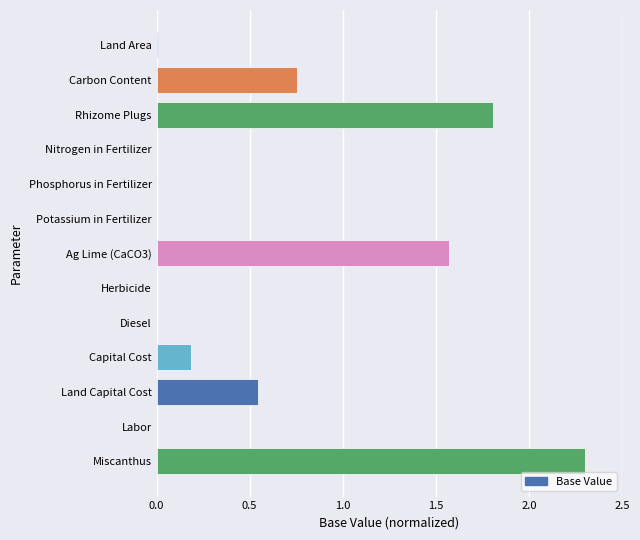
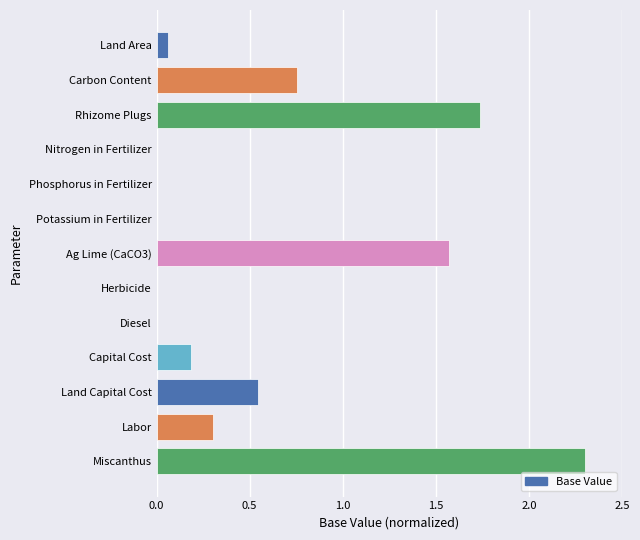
Land Area: 0.01 -> 0.06
Rhizome Plugs: 1.81 -> 1.74
Labor: 0.00 -> 0.30
